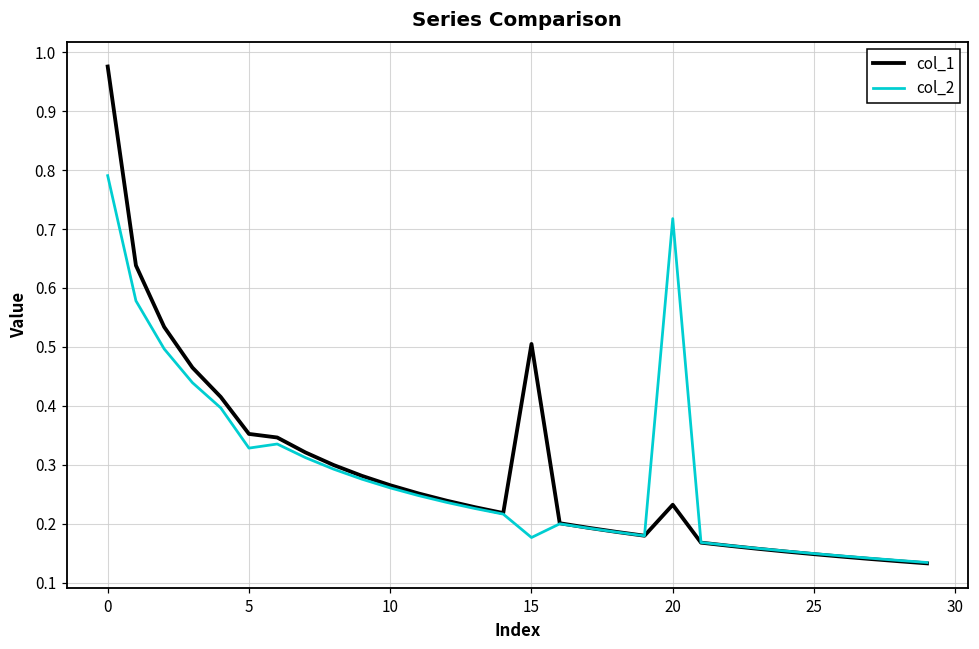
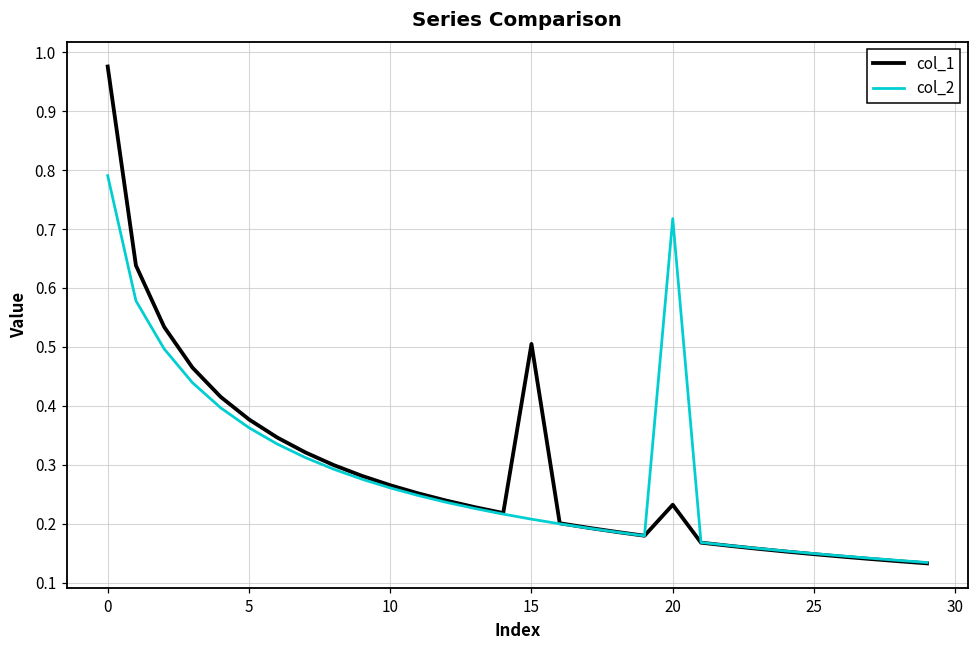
col_1, 5: 0.35 -> 0.38
col_2, 5: 0.33 -> 0.36
col_2, 15: 0.18 -> 0.21
